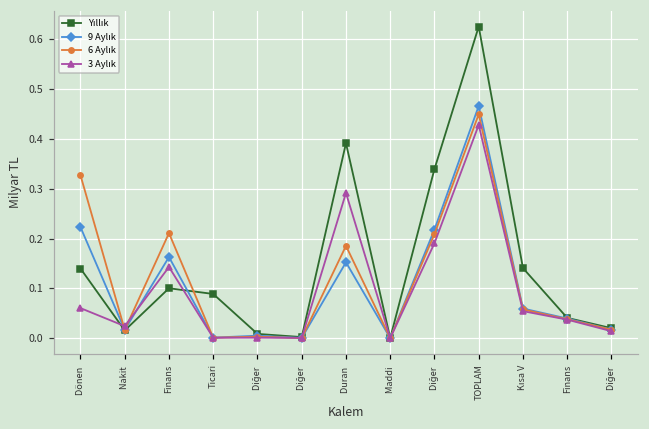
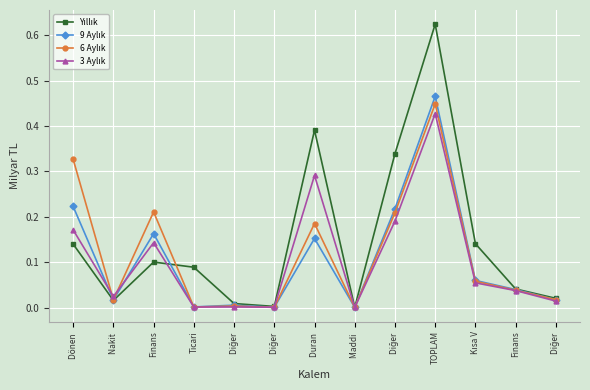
3 Aylık, Dönen: 0.06 -> 0.17
